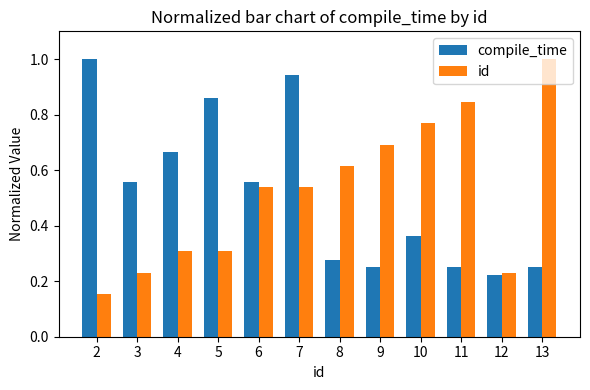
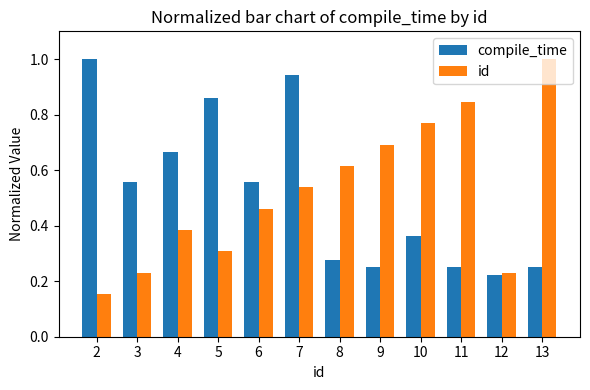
id, 4: 0.31 -> 0.38
id, 6: 0.54 -> 0.46
